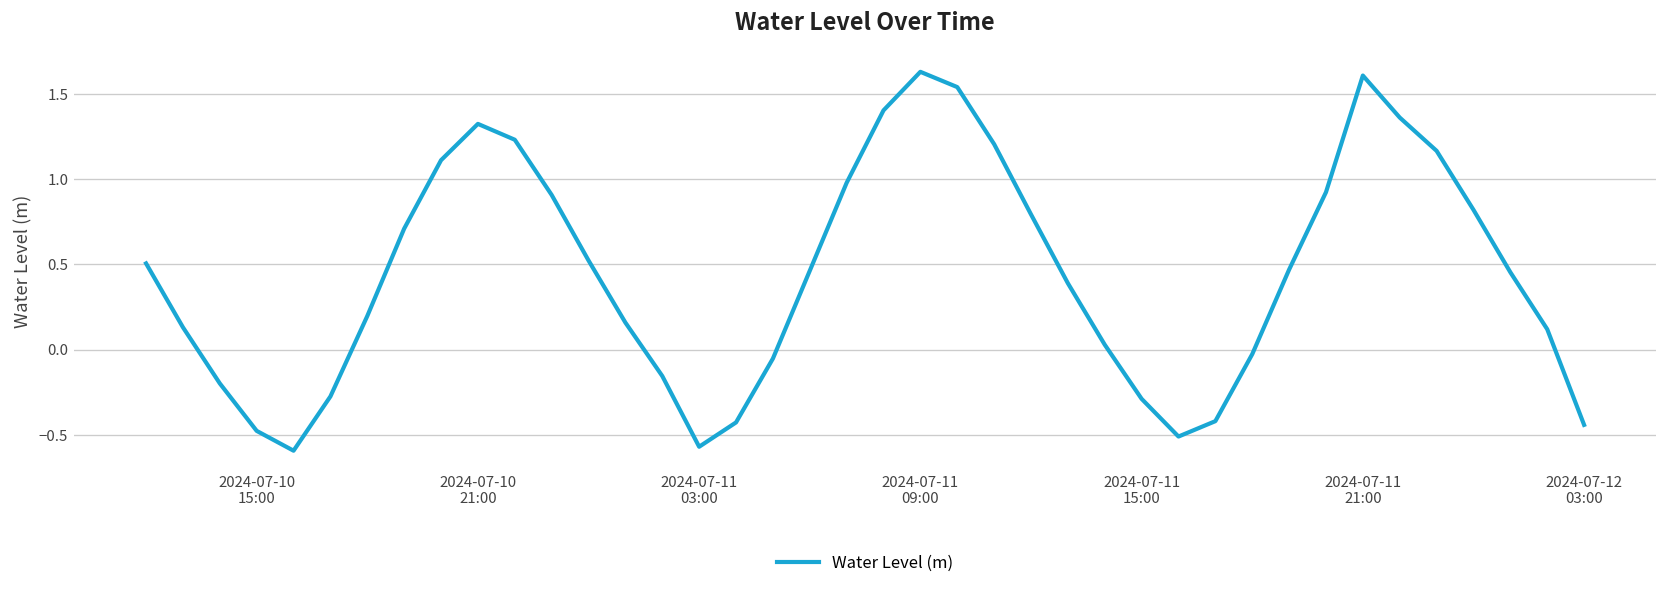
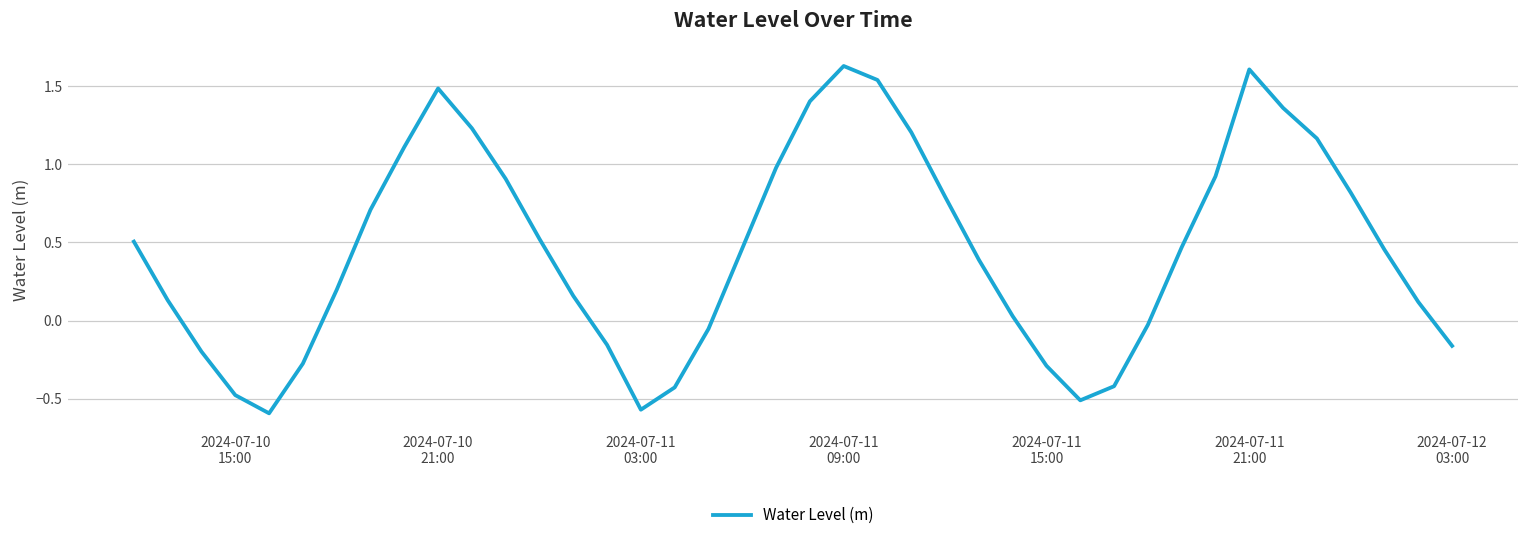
2024-07-10 21:00: 1.32 -> 1.49
2024-07-12 03:00: -0.44 -> -0.16
